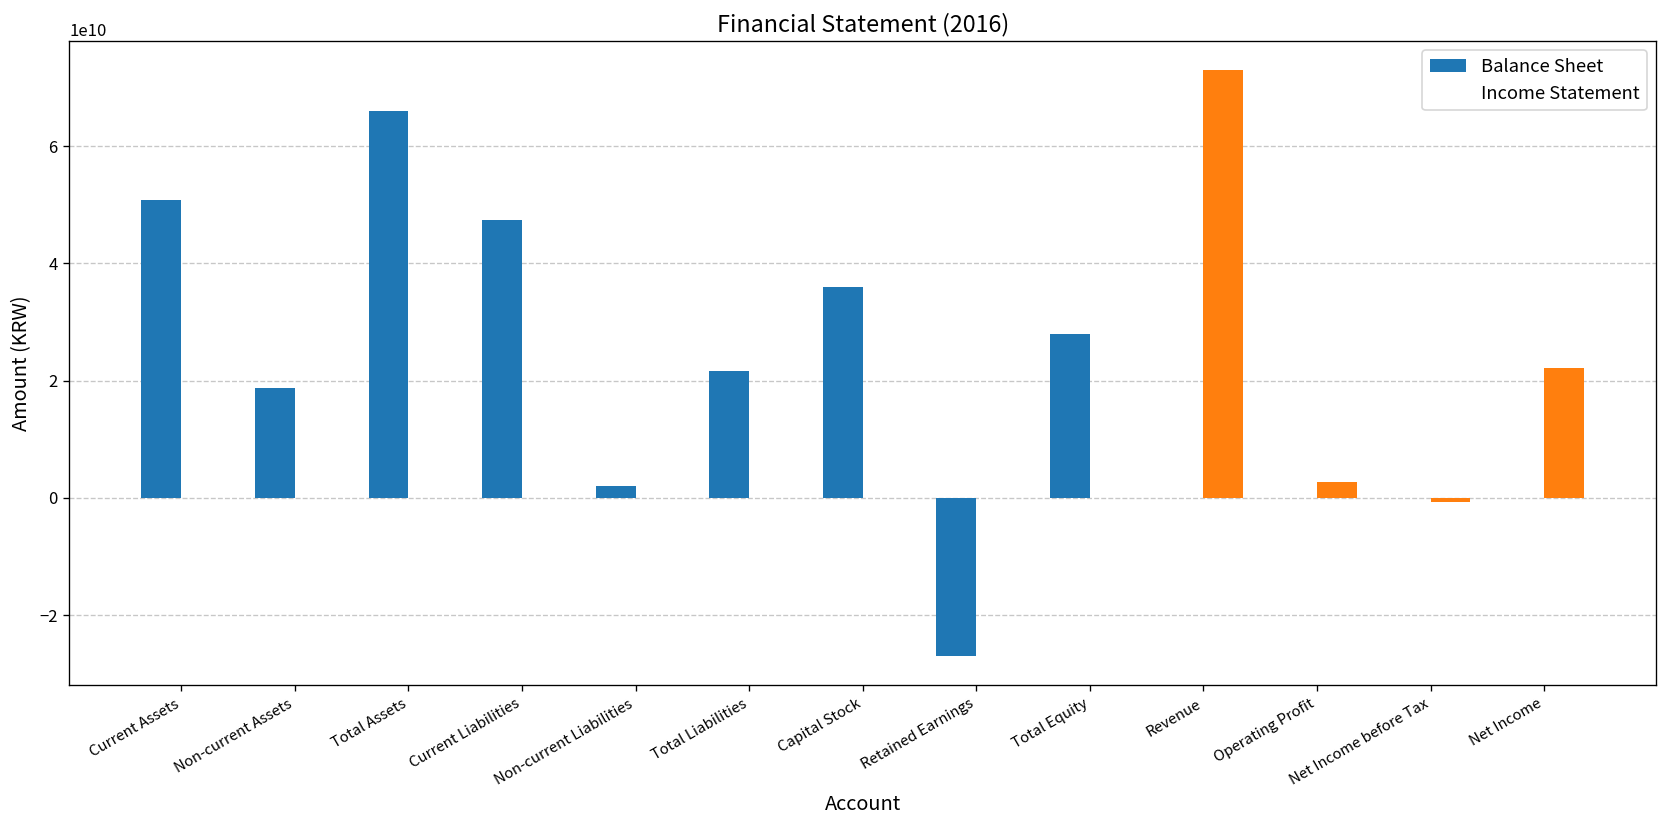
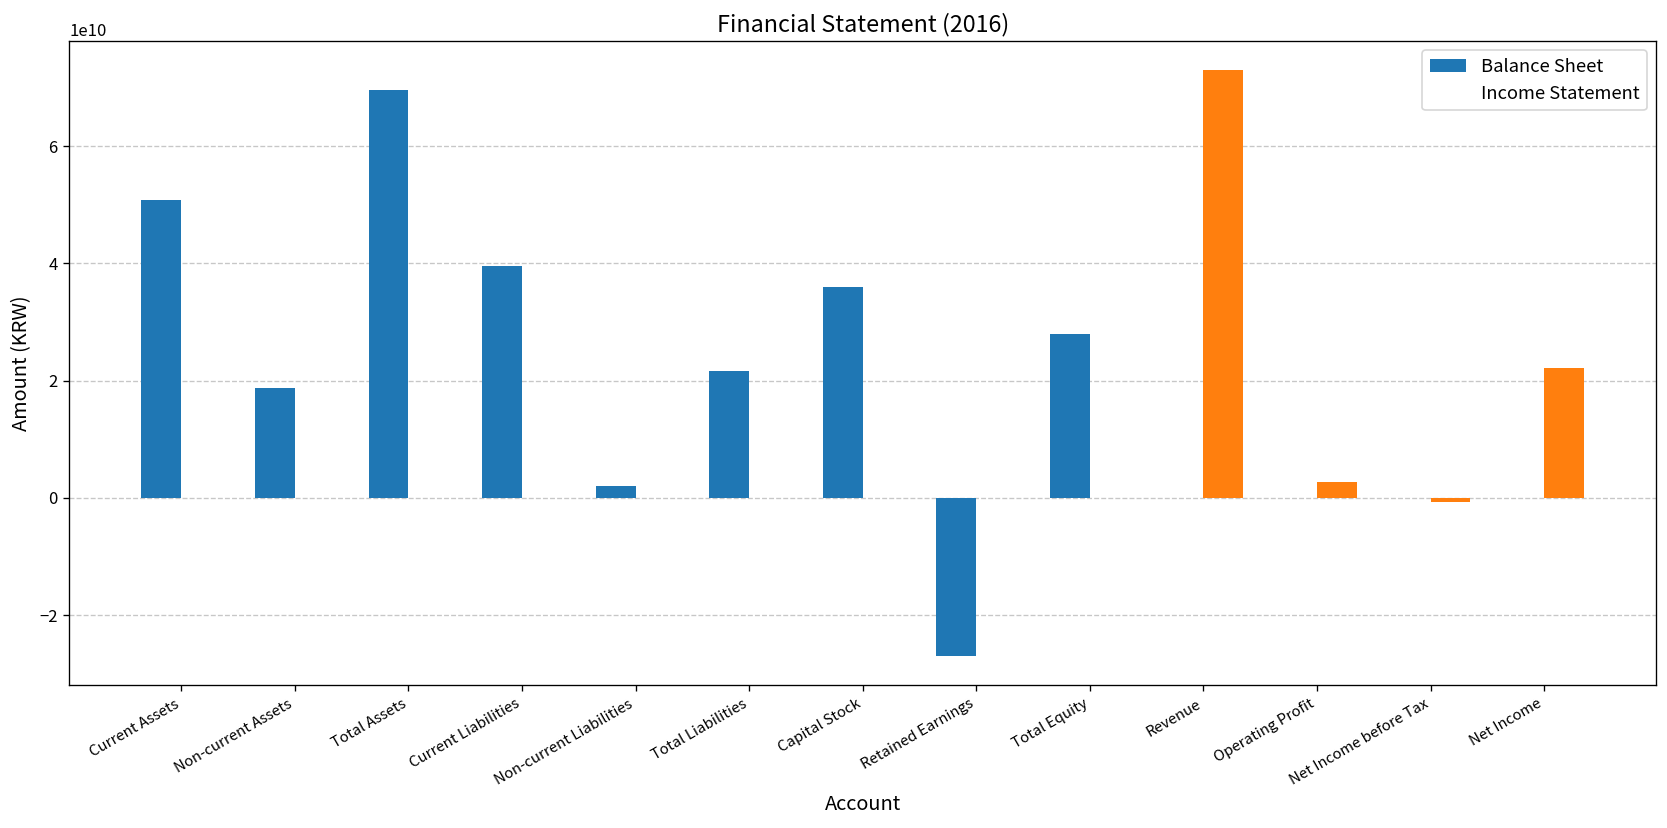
Balance Sheet, Total Assets: 66000000000 -> 70000000000
Balance Sheet, Current Liabilities: 47000000000 -> 40000000000
